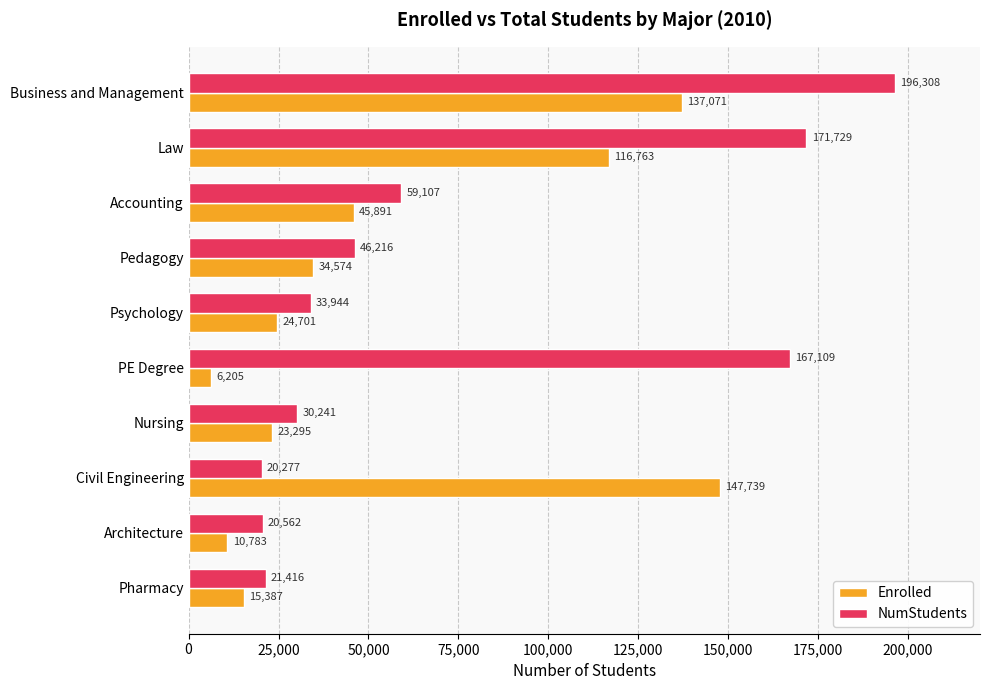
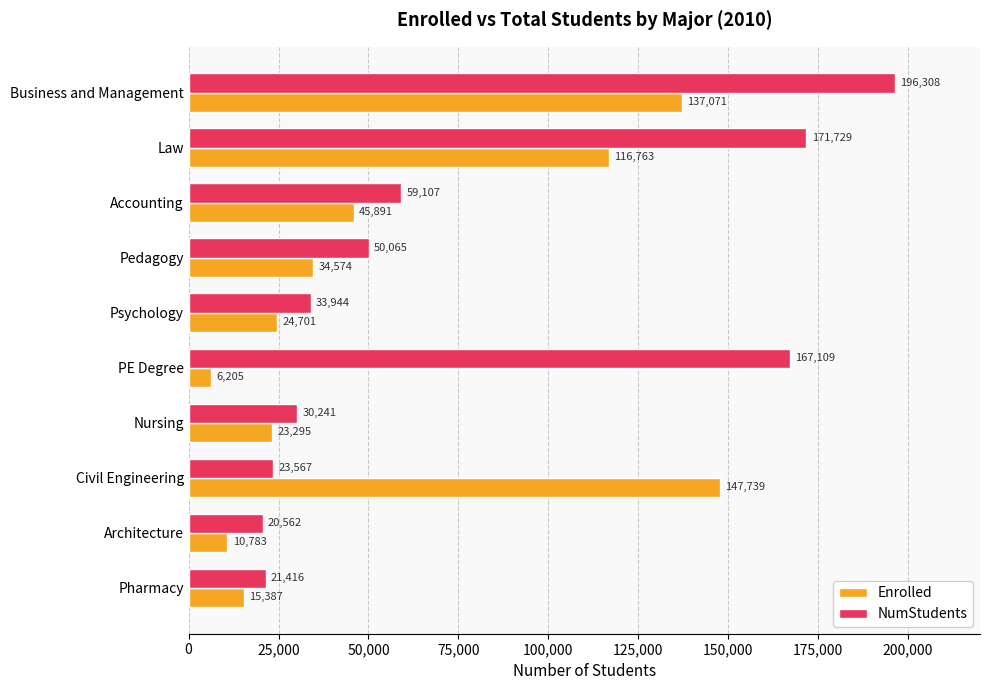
NumStudents, Pedagogy: 46,216 -> 50,065
NumStudents, Civil Engineering: 20,277 -> 23,567
